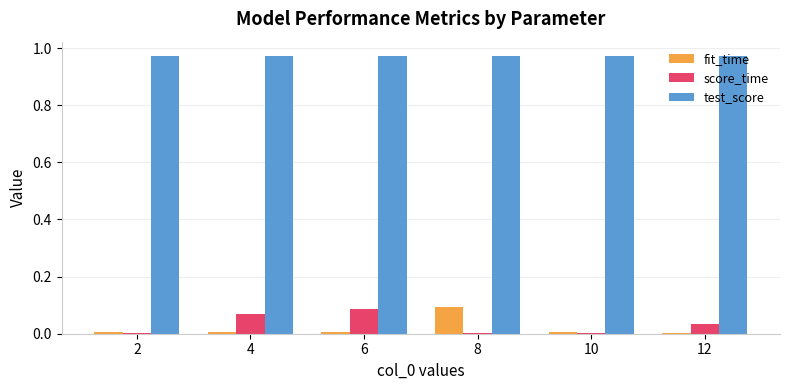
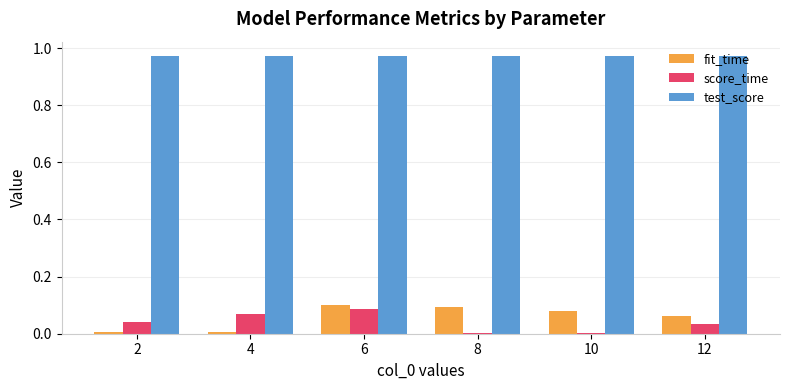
score_time, 2: 0.00 -> 0.04
fit_time, 6: 0.01 -> 0.10
fit_time, 10: 0.00 -> 0.08
fit_time, 12: 0.00 -> 0.06
